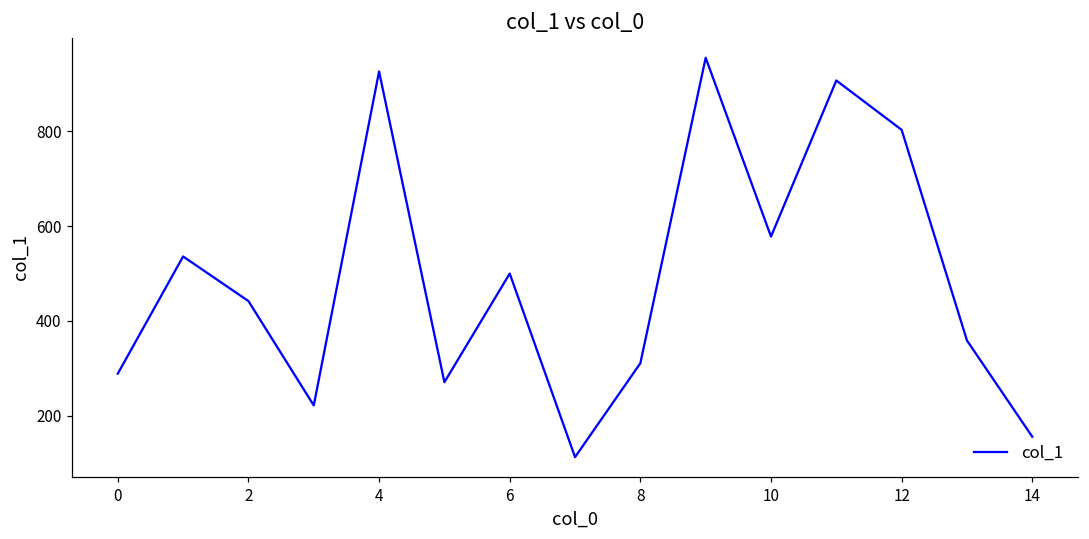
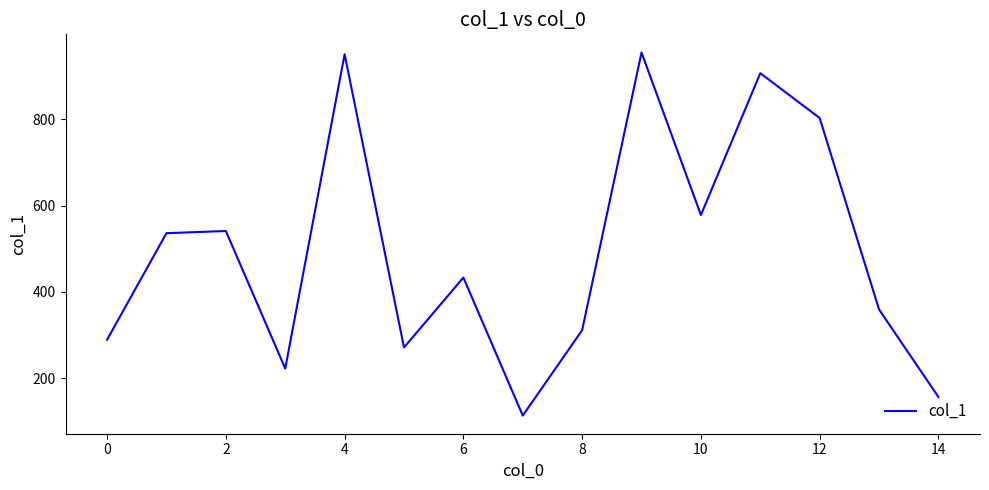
2: 440 -> 540
4: 930 -> 950
6: 500 -> 430
